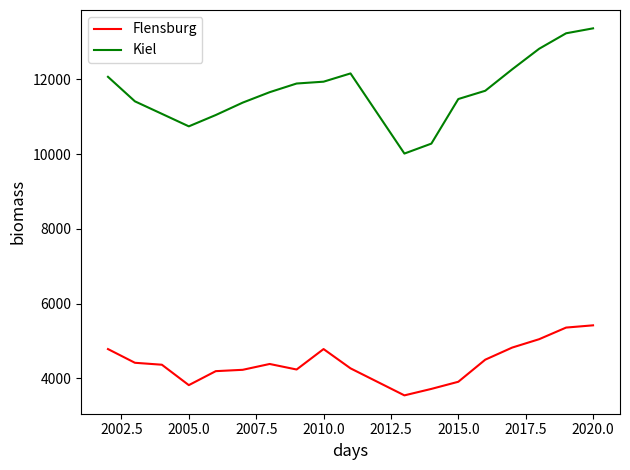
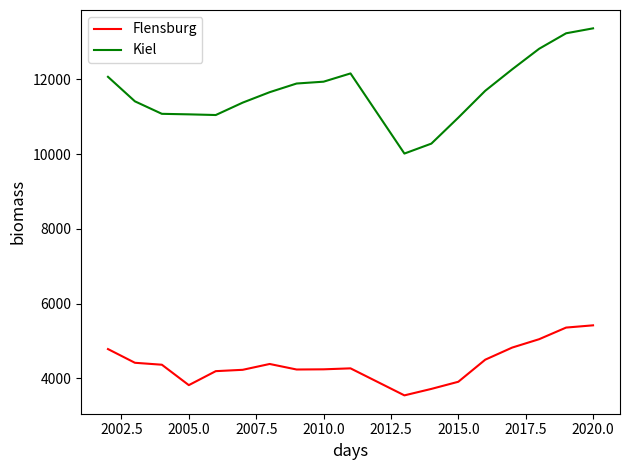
Kiel, 2005.0: 10700 -> 11100
Flensburg, 2010.0: 4800 -> 4200
Kiel, 2015.0: 11500 -> 11000
